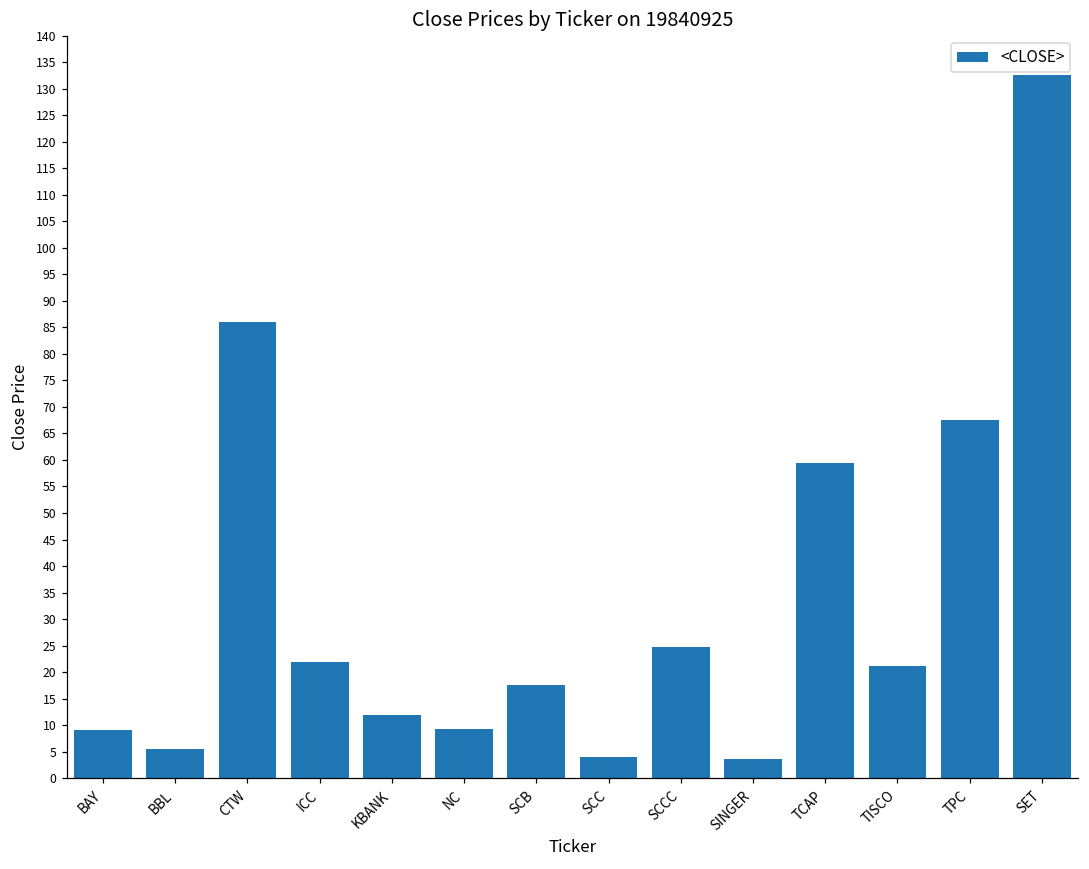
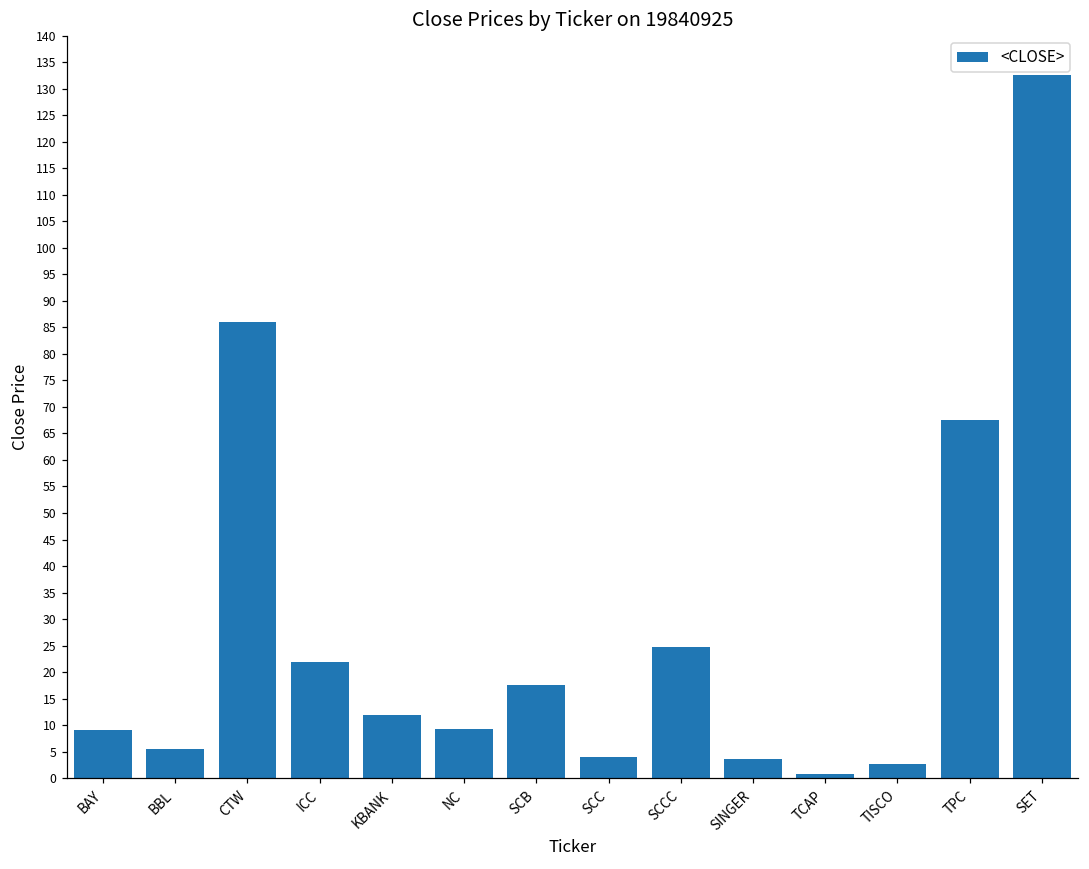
TCAP: 59 -> 1
TISCO: 21 -> 3
